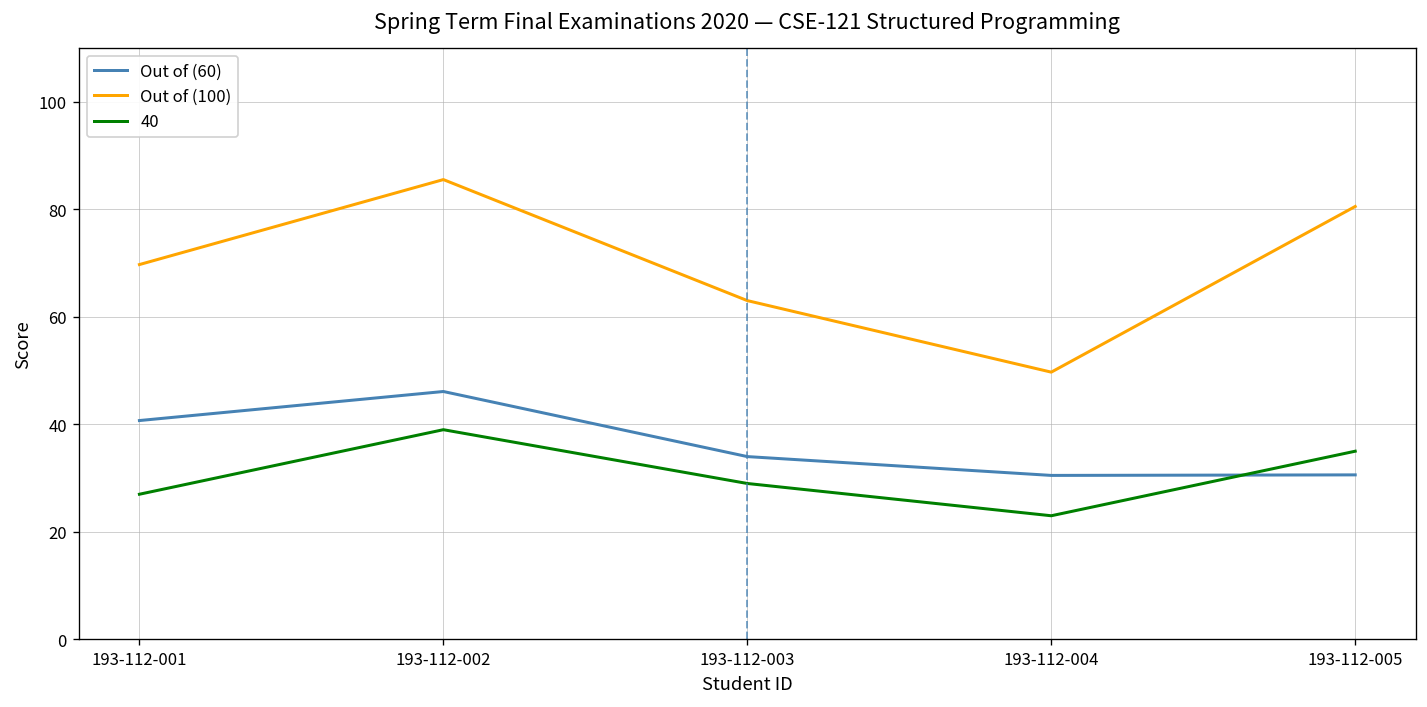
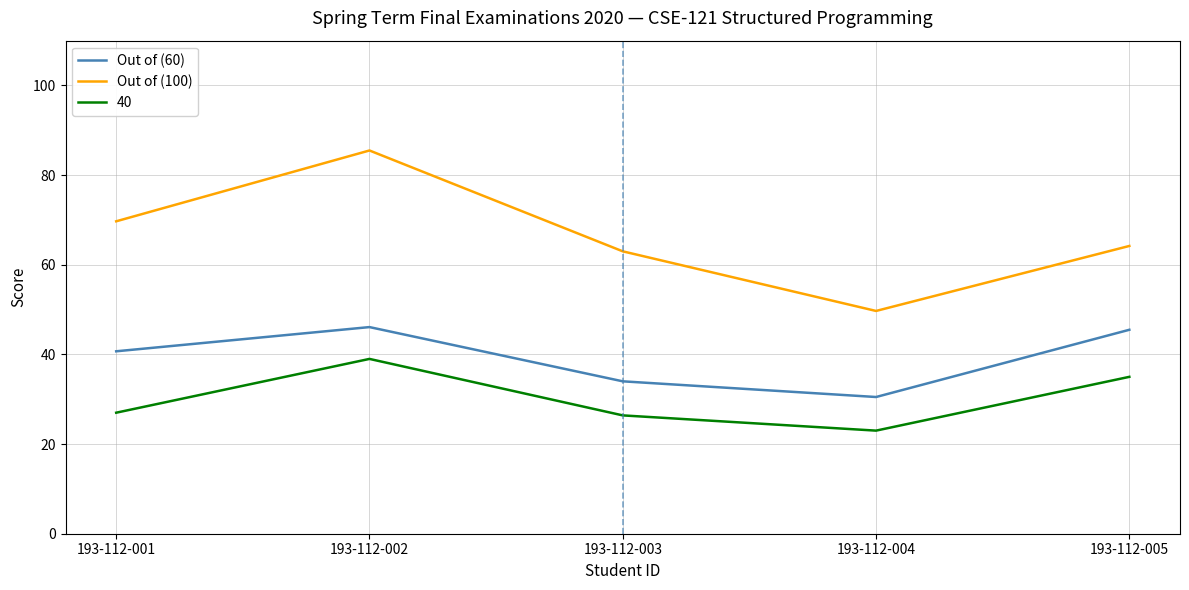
40, 193-112-003: 29 -> 26
Out of (60), 193-112-005: 31 -> 46
Out of (100), 193-112-005: 81 -> 64
